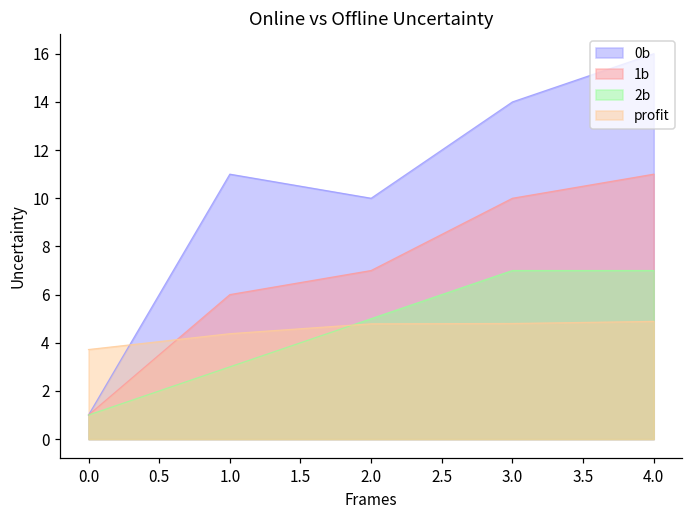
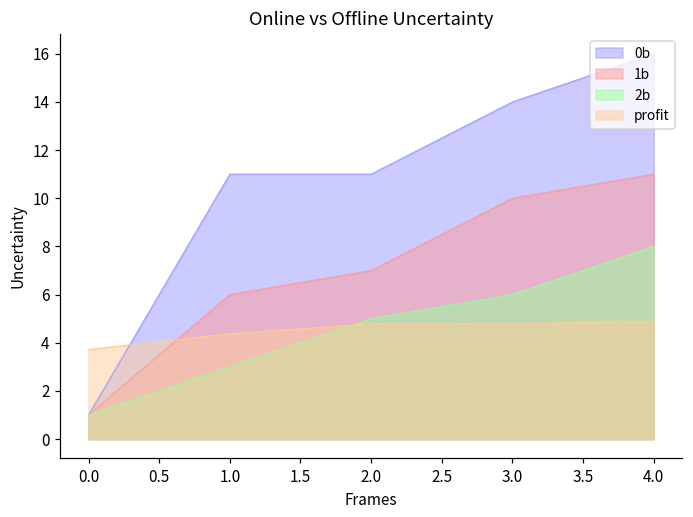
0b, 2.0: 10 -> 11
2b, 3.0: 7 -> 6
2b, 4.0: 7 -> 8
